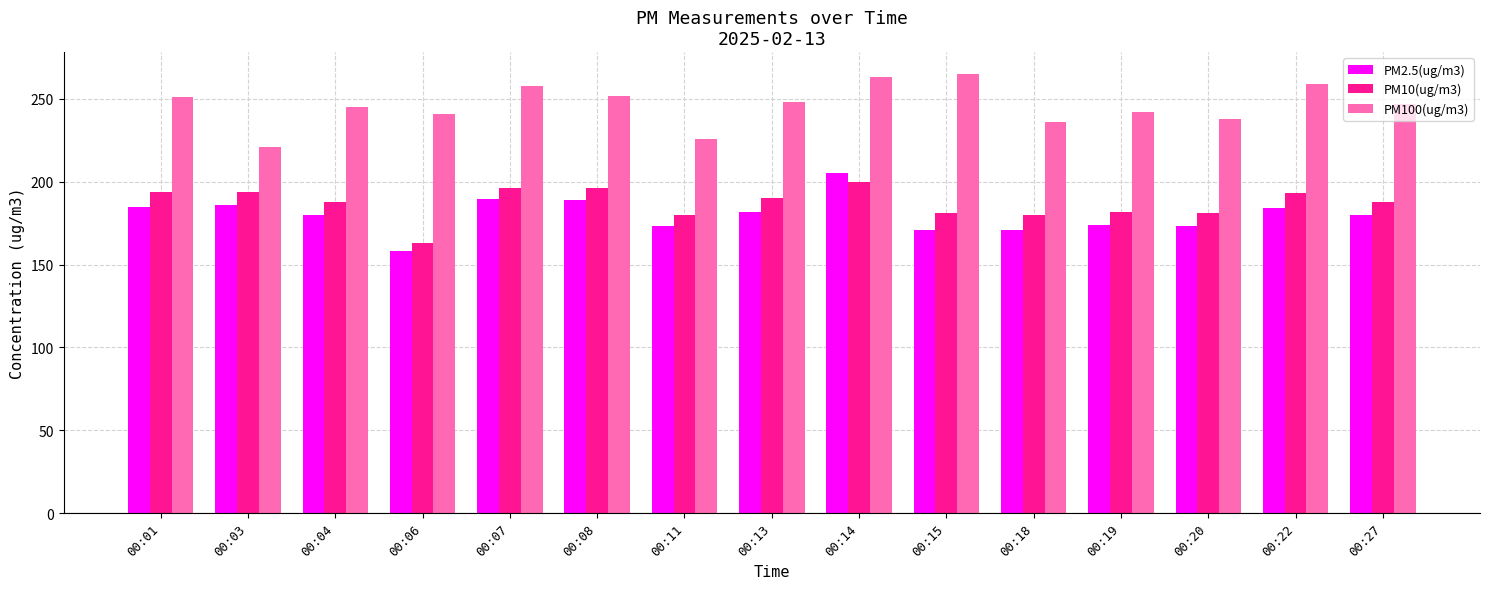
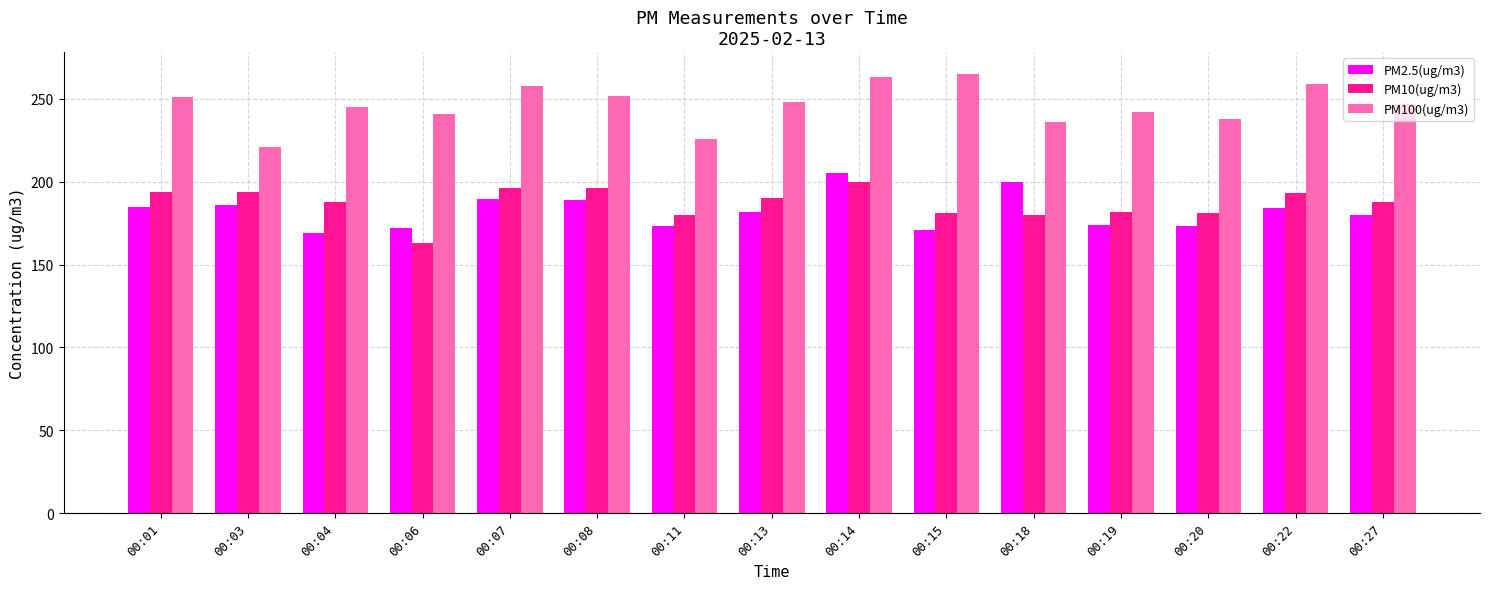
PM2.5(ug/m3), 00:04: 180 -> 169
PM2.5(ug/m3), 00:06: 158 -> 172
PM2.5(ug/m3), 00:18: 171 -> 200
